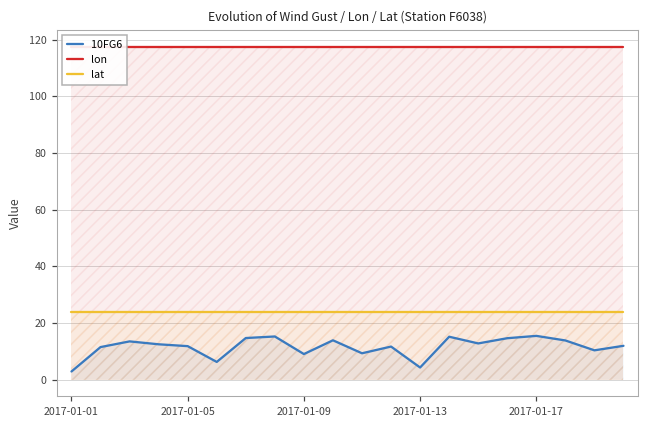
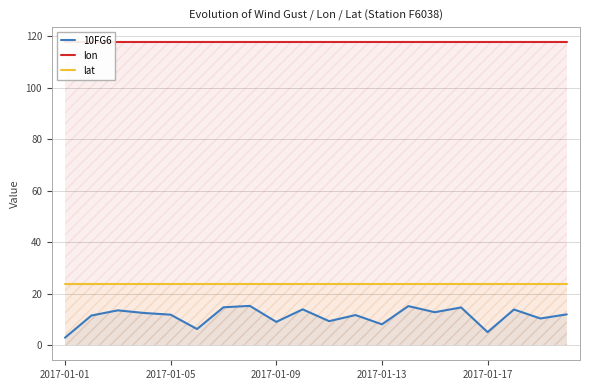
10FG6, 2017-01-13: 4 -> 8
10FG6, 2017-01-17: 15 -> 5
